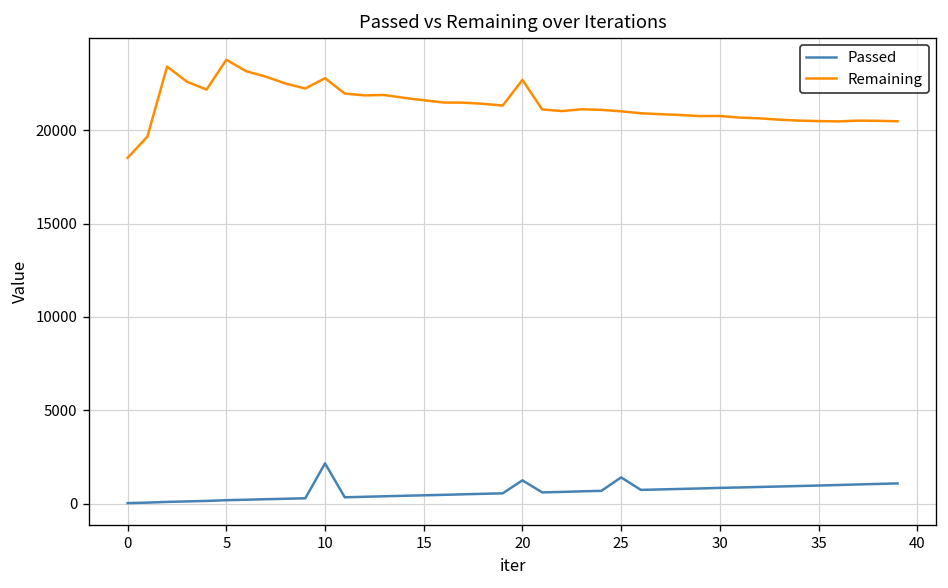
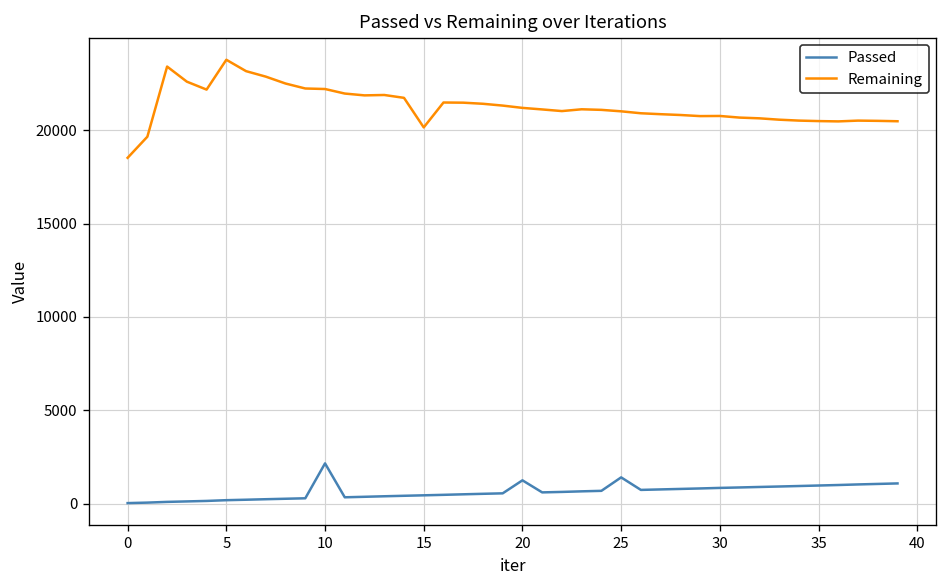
Remaining, 10: 22800 -> 22200
Remaining, 15: 21600 -> 20200
Remaining, 20: 22700 -> 21200
